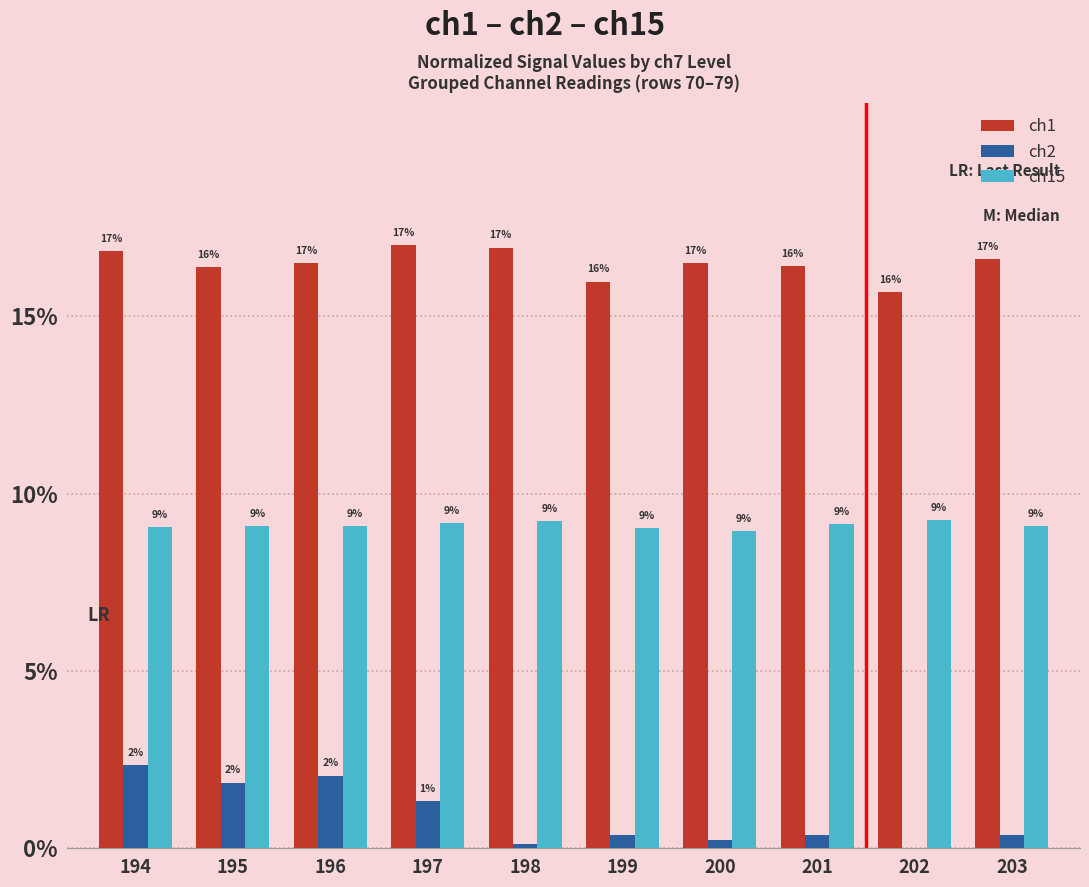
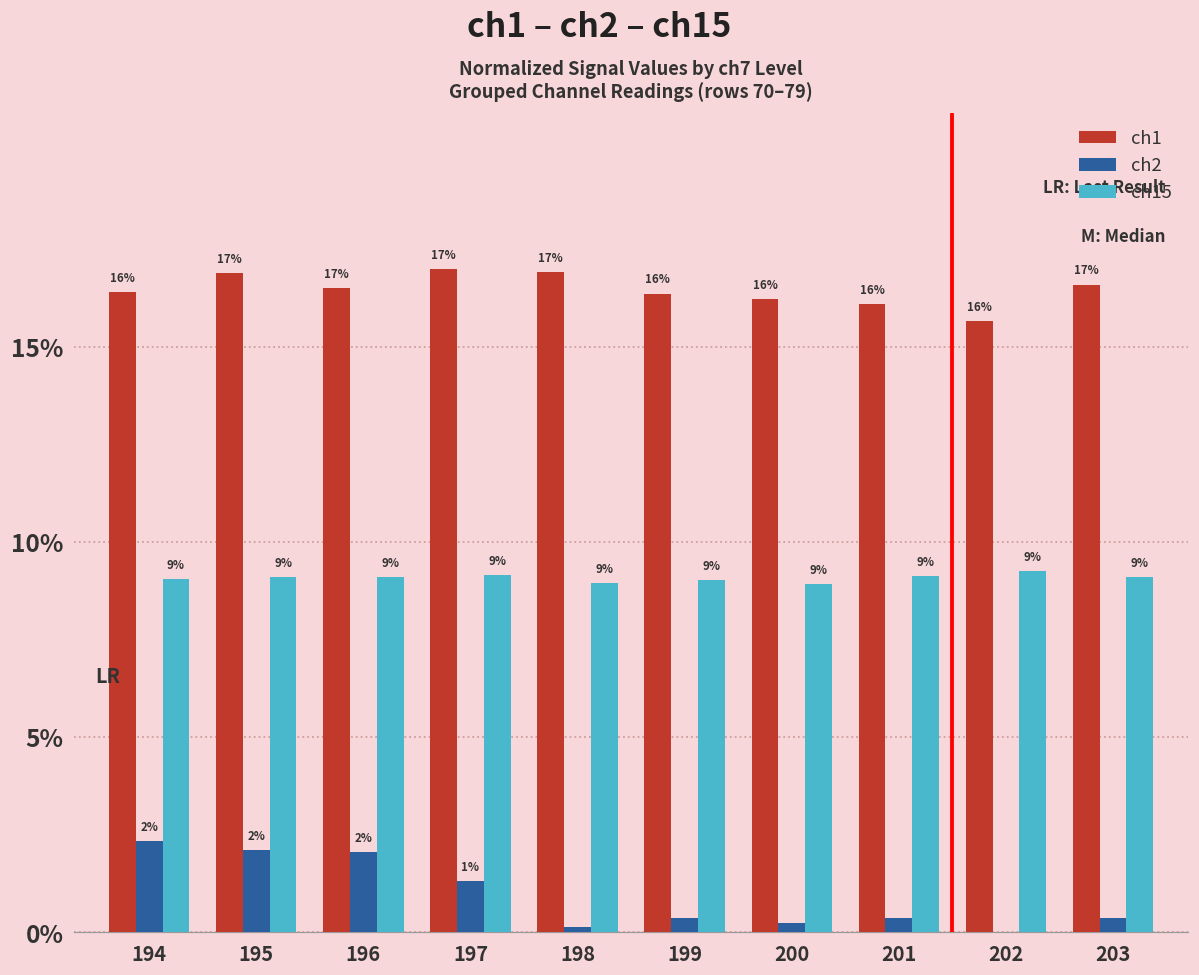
ch1, 194: 17% -> 16%
ch1, 195: 16% -> 17%
ch2, 195: 1.9% -> 2.1%
ch15, 198: 9.2% -> 9.0%
ch1, 199: 16.0% -> 16.4%
ch1, 200: 17% -> 16%
ch1, 201: 16.4% -> 16.1%
